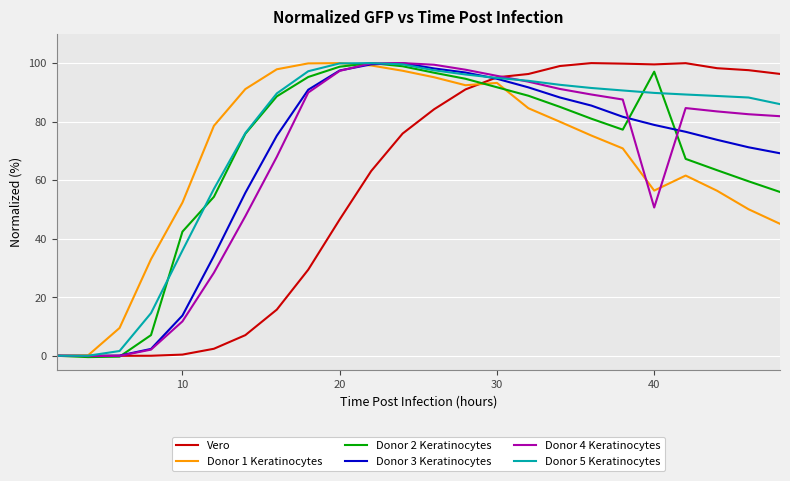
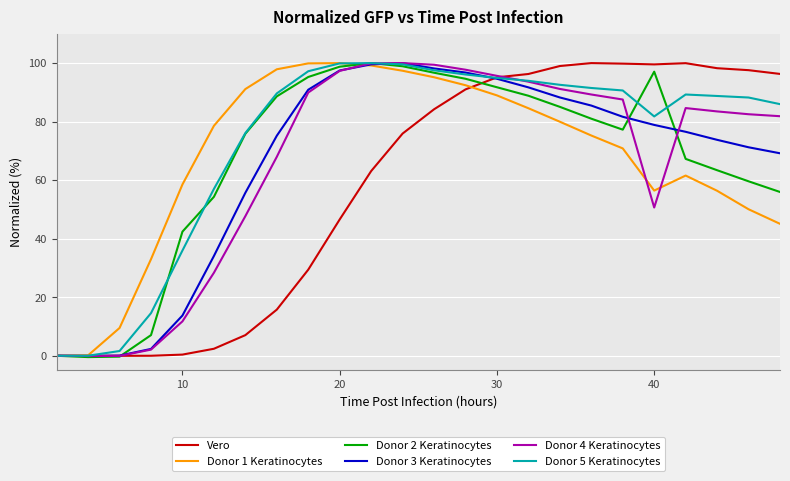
Donor 1 Keratinocytes, 10: 52 -> 59
Donor 1 Keratinocytes, 30: 93 -> 89
Donor 5 Keratinocytes, 40: 90 -> 82
